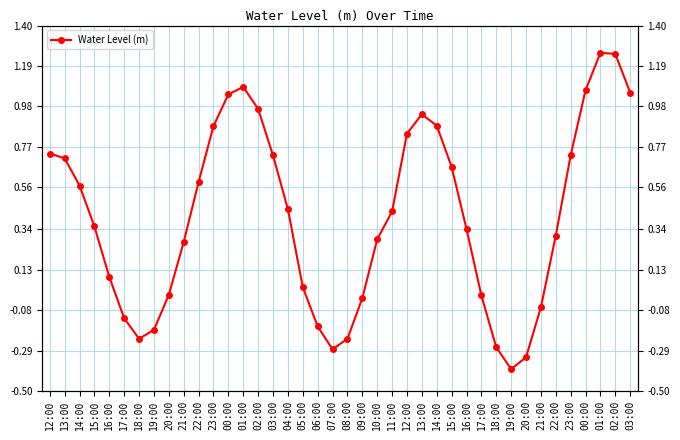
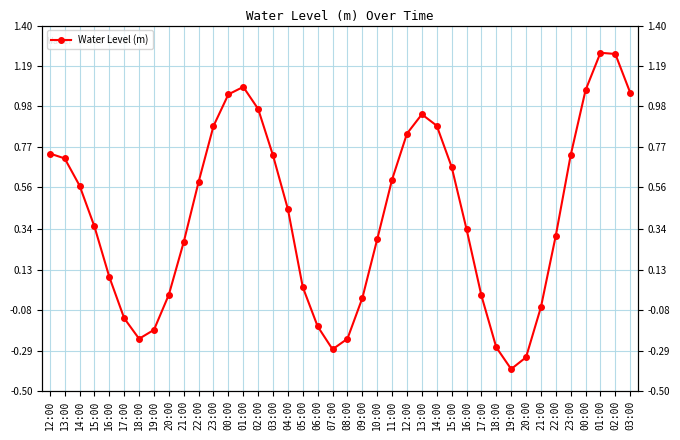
11:00: 0.43 -> 0.60
